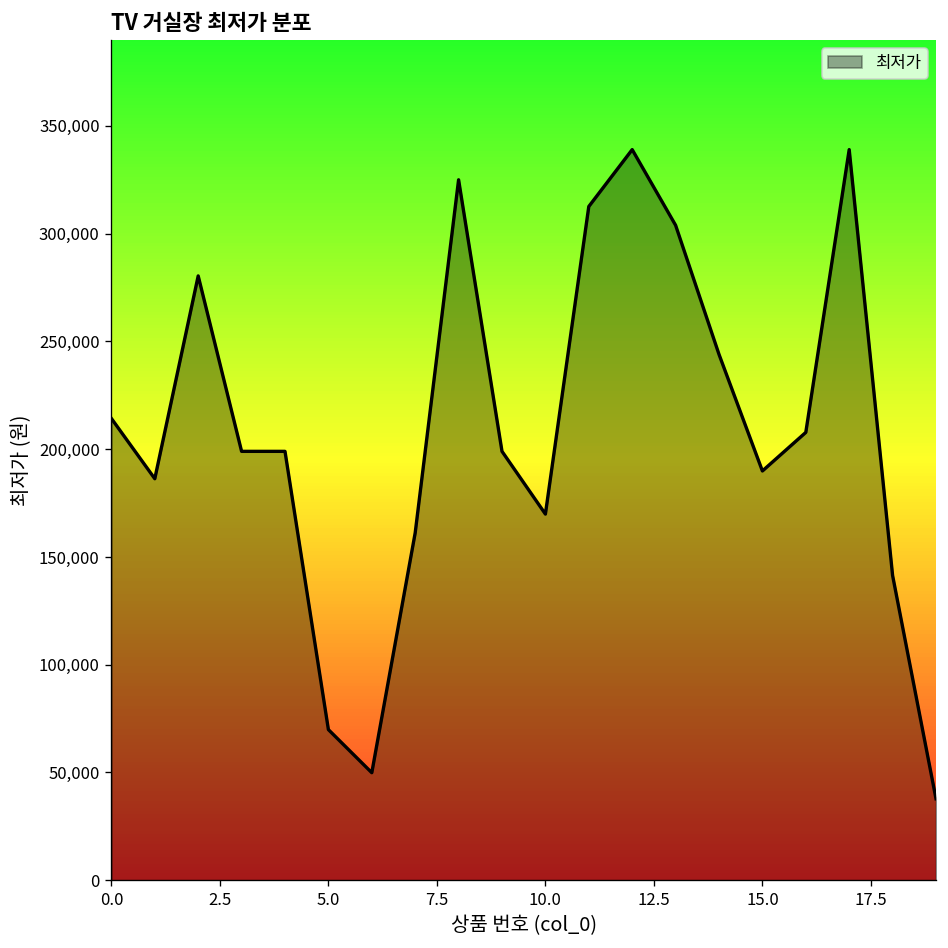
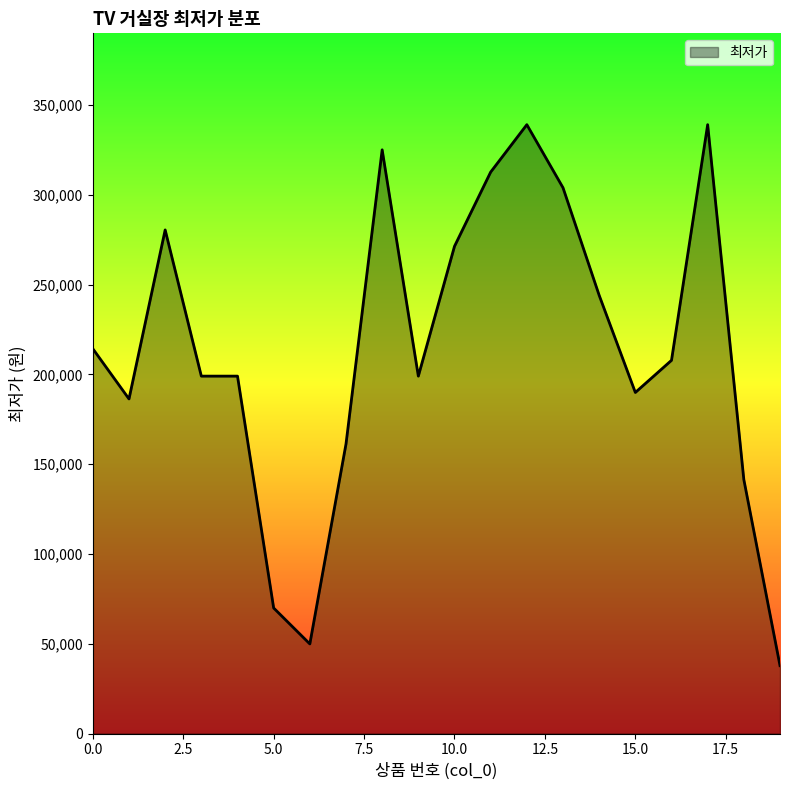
10.0: 170,000 -> 271,000
